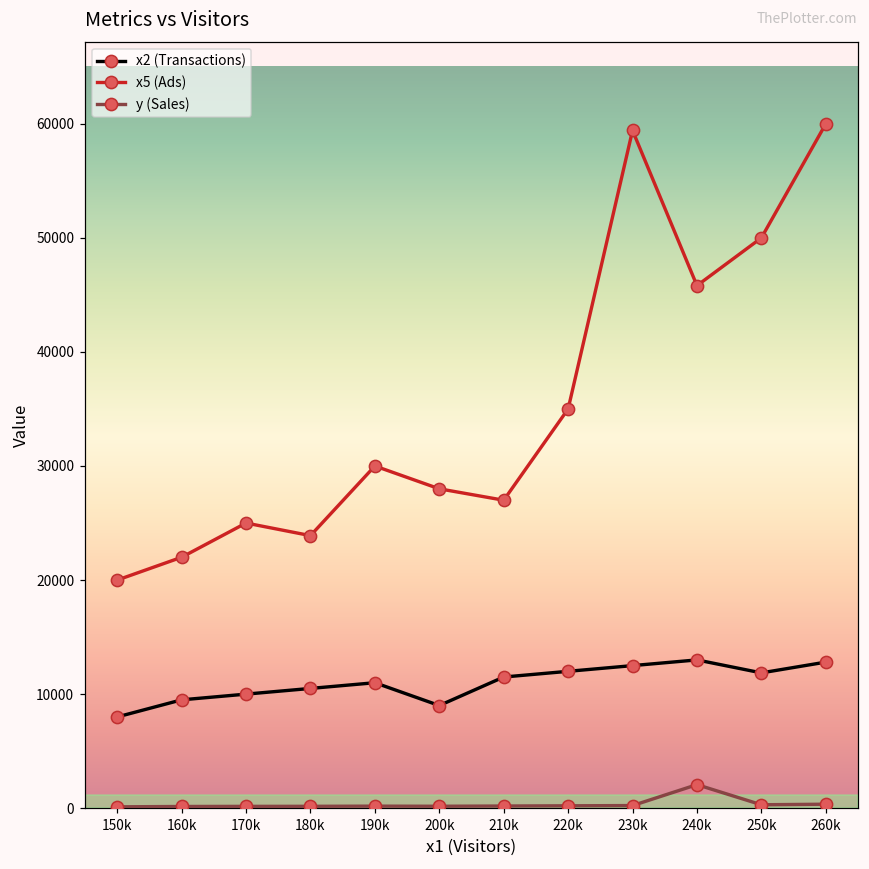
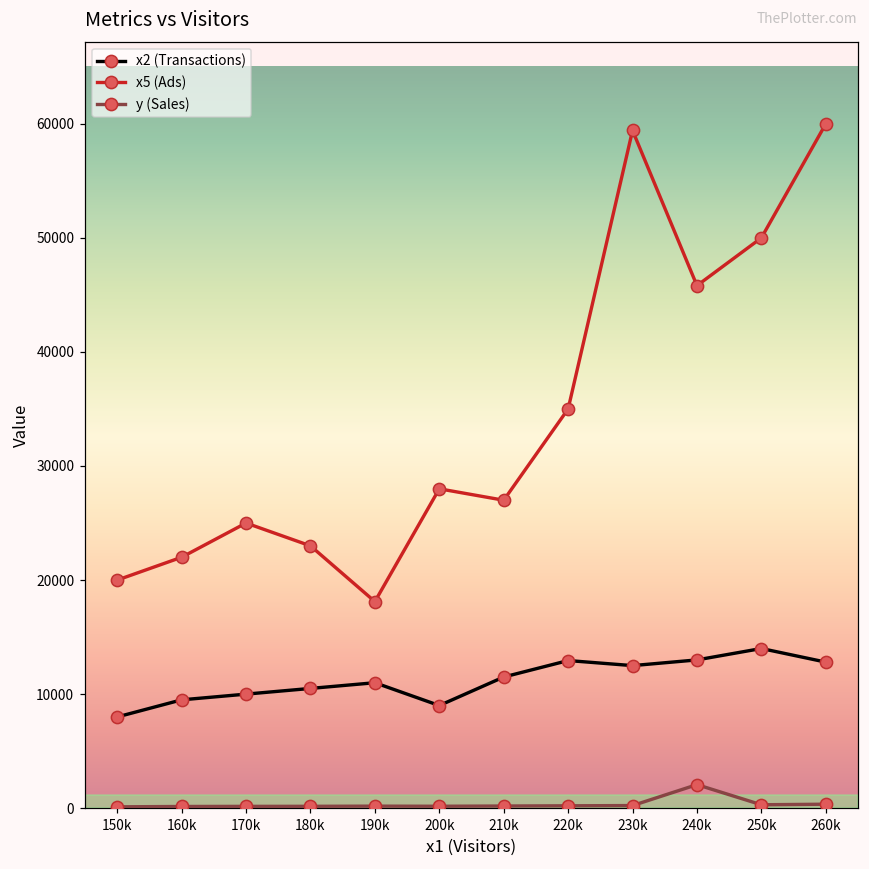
x5 (Ads), 180k: 23900 -> 23000
x5 (Ads), 190k: 30000 -> 18100
x2 (Transactions), 220k: 12000 -> 12900
x2 (Transactions), 250k: 11900 -> 14000
